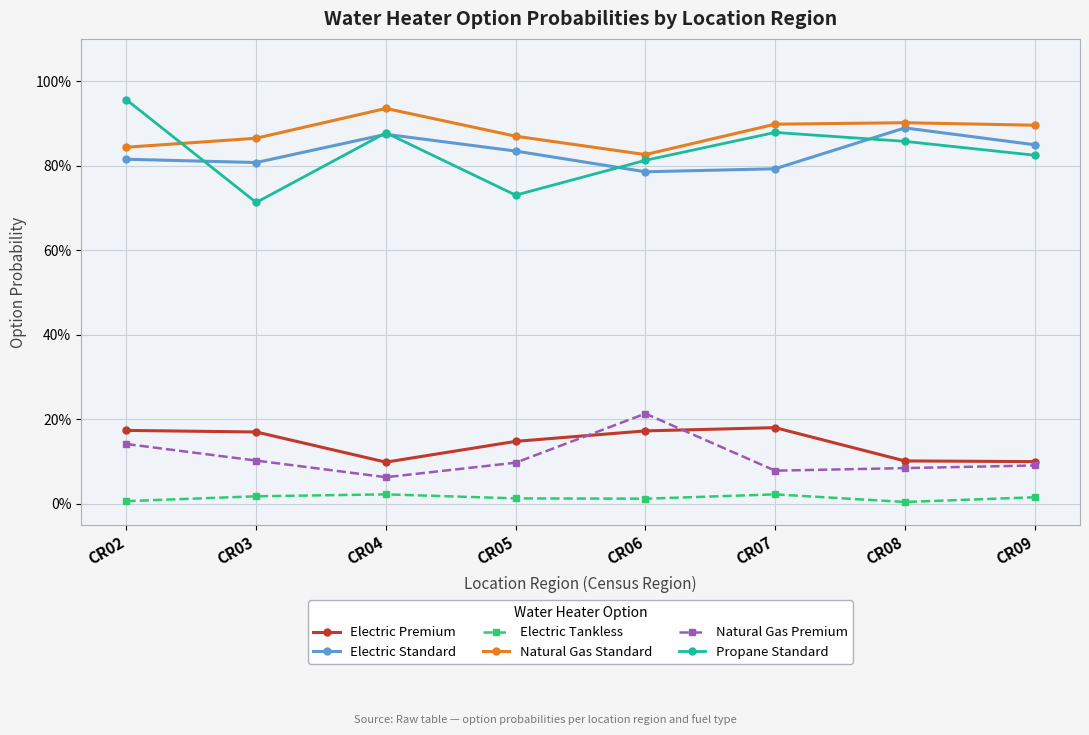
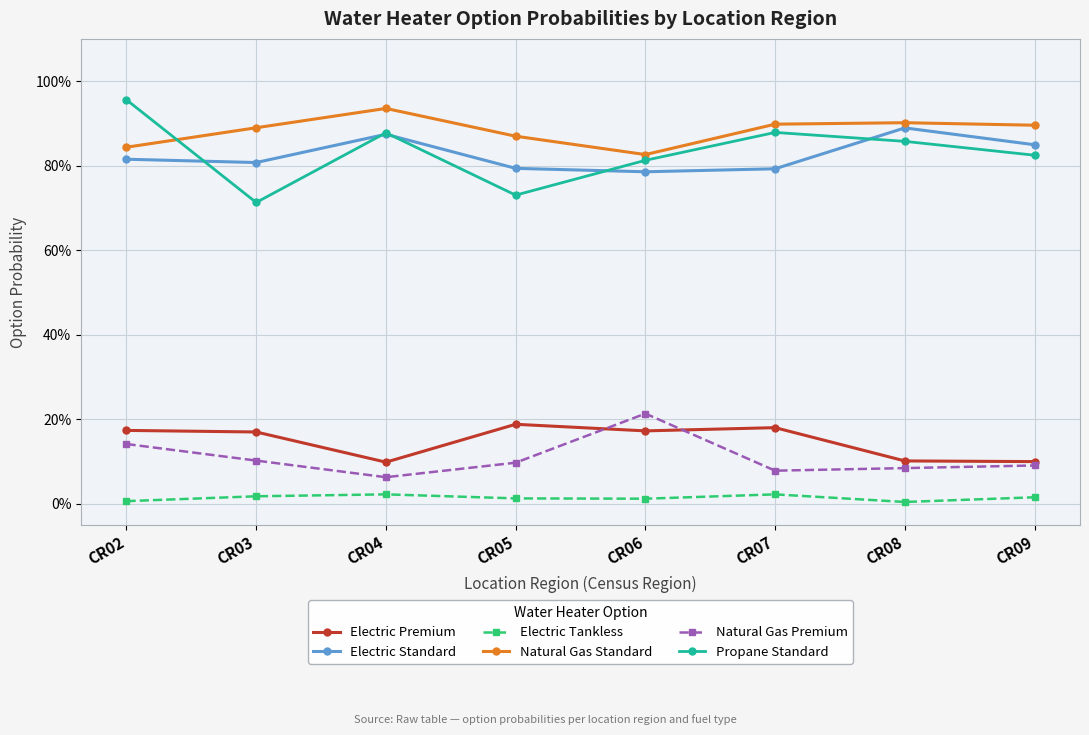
Natural Gas Standard, CR03: 86% -> 89%
Electric Premium, CR05: 15% -> 19%
Electric Standard, CR05: 83% -> 79%
